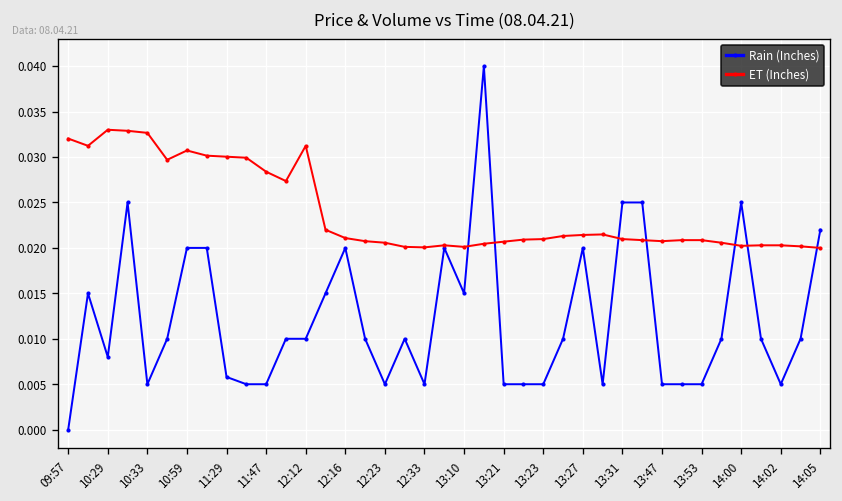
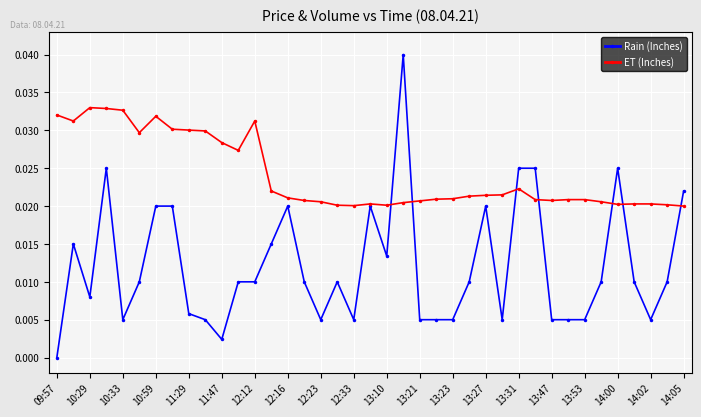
ET (Inches), 10:59: 0.031 -> 0.032
Rain (Inches), 11:47: 0.005 -> 0.002
Rain (Inches), 13:10: 0.015 -> 0.013
ET (Inches), 13:31: 0.021 -> 0.022
